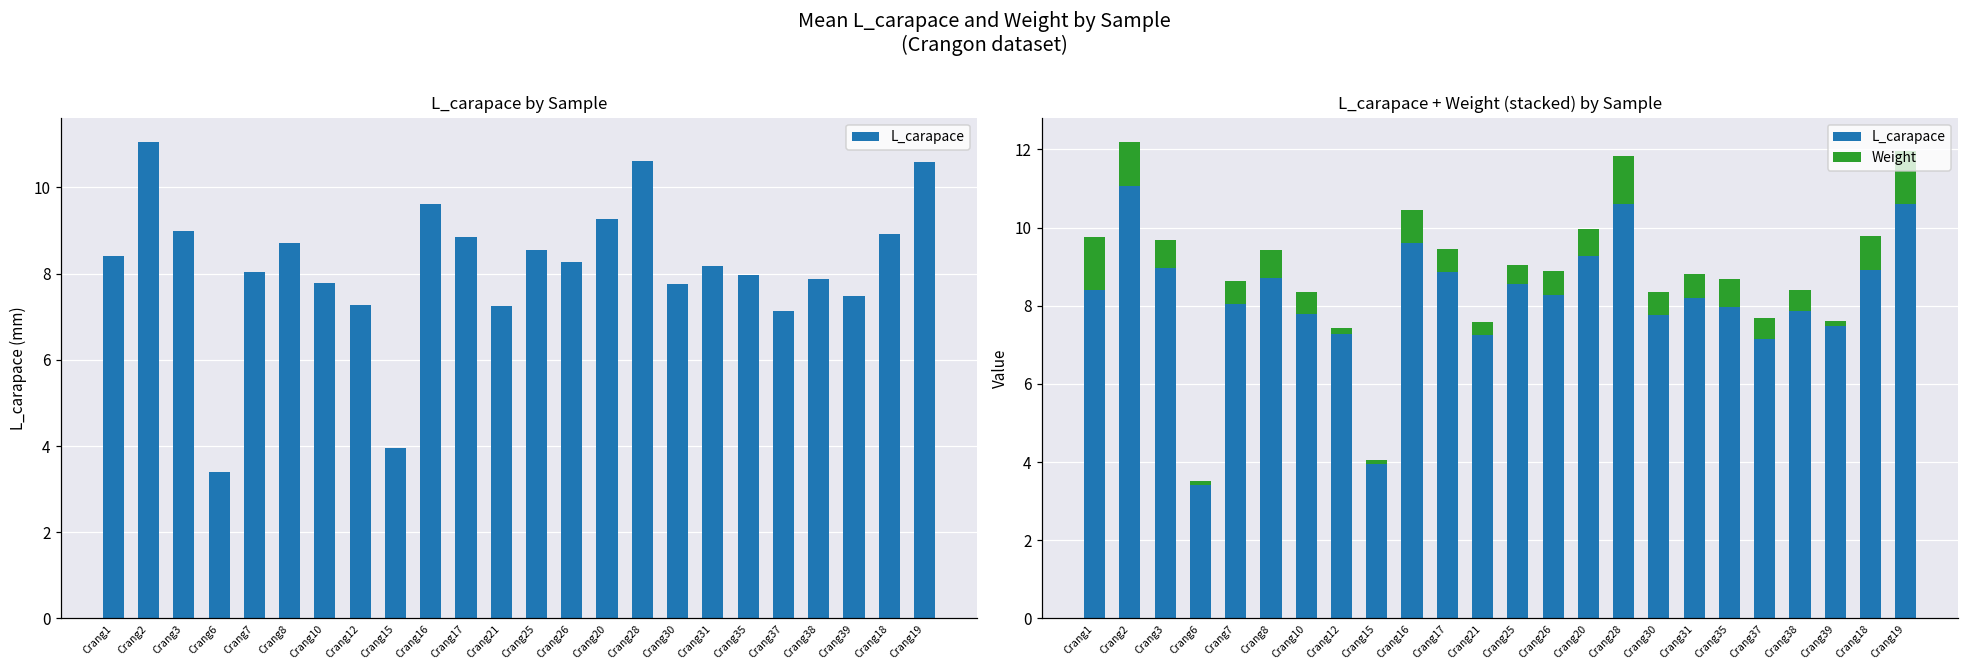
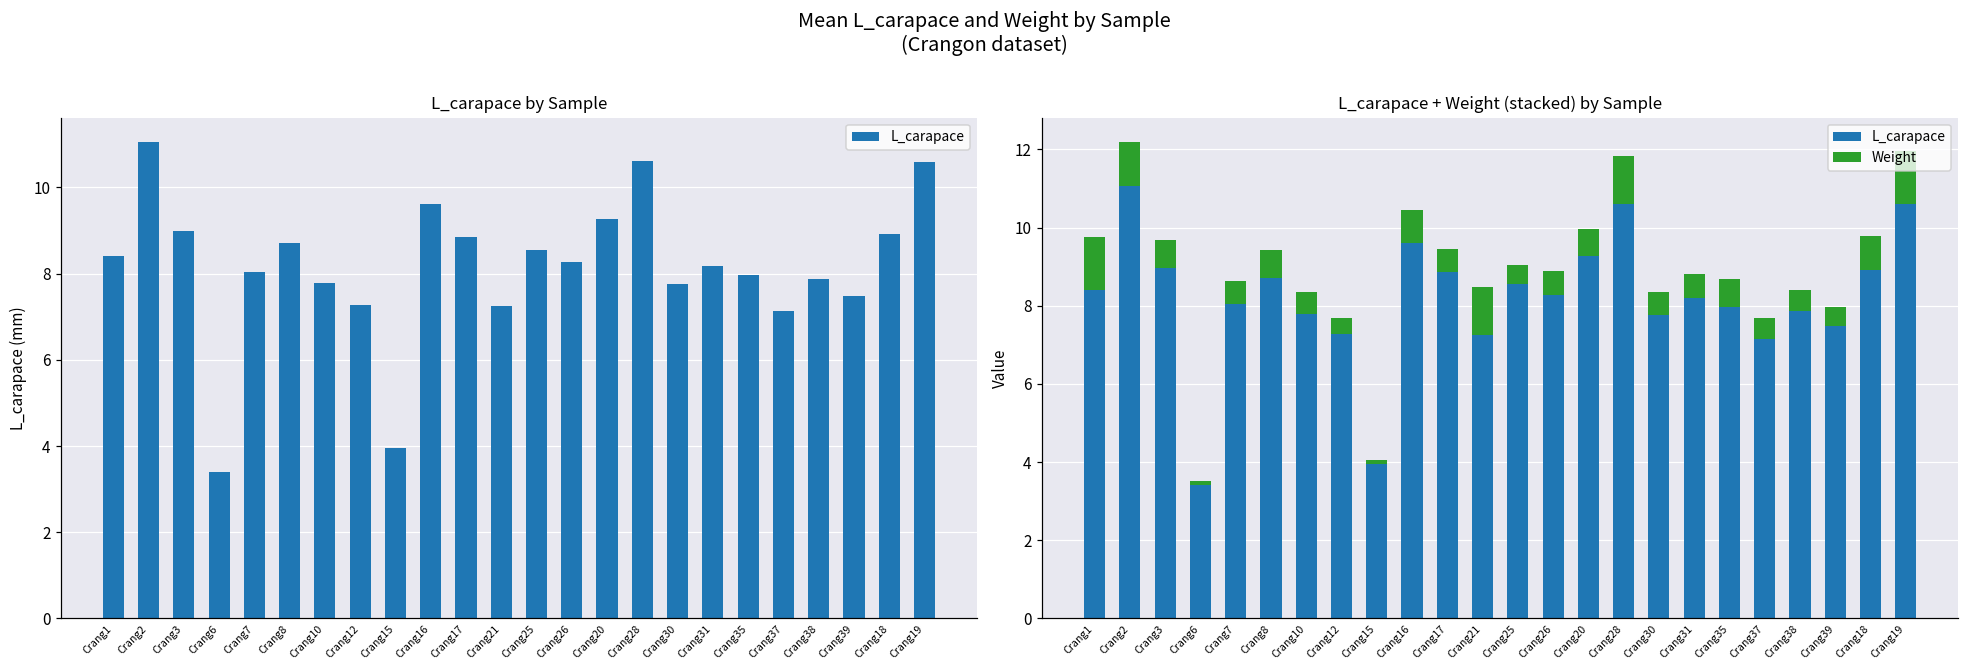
L_carapace + Weight (stacked) by Sample, Weight, Crang12: 0.2 -> 0.4
L_carapace + Weight (stacked) by Sample, Weight, Crang21: 0.3 -> 1.2
L_carapace + Weight (stacked) by Sample, Weight, Crang39: 0.1 -> 0.5
